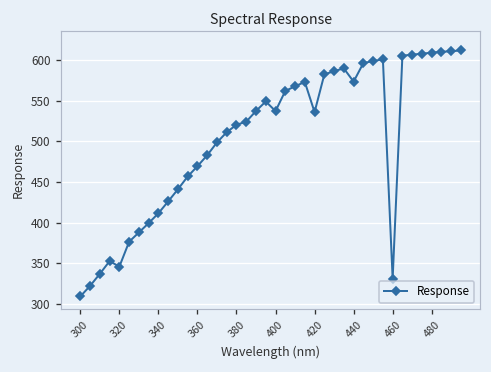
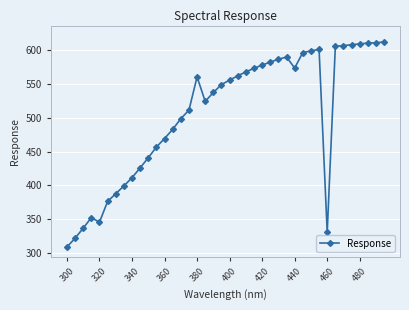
380: 520 -> 560
400: 540 -> 560
420: 540 -> 580
